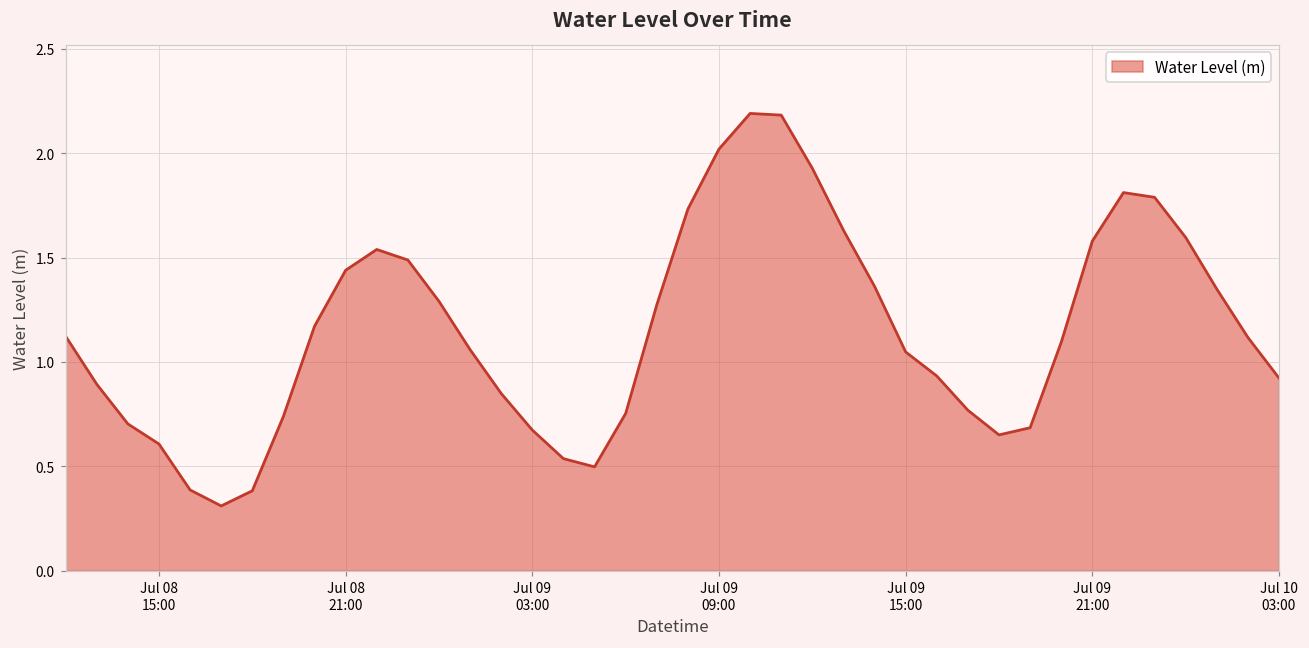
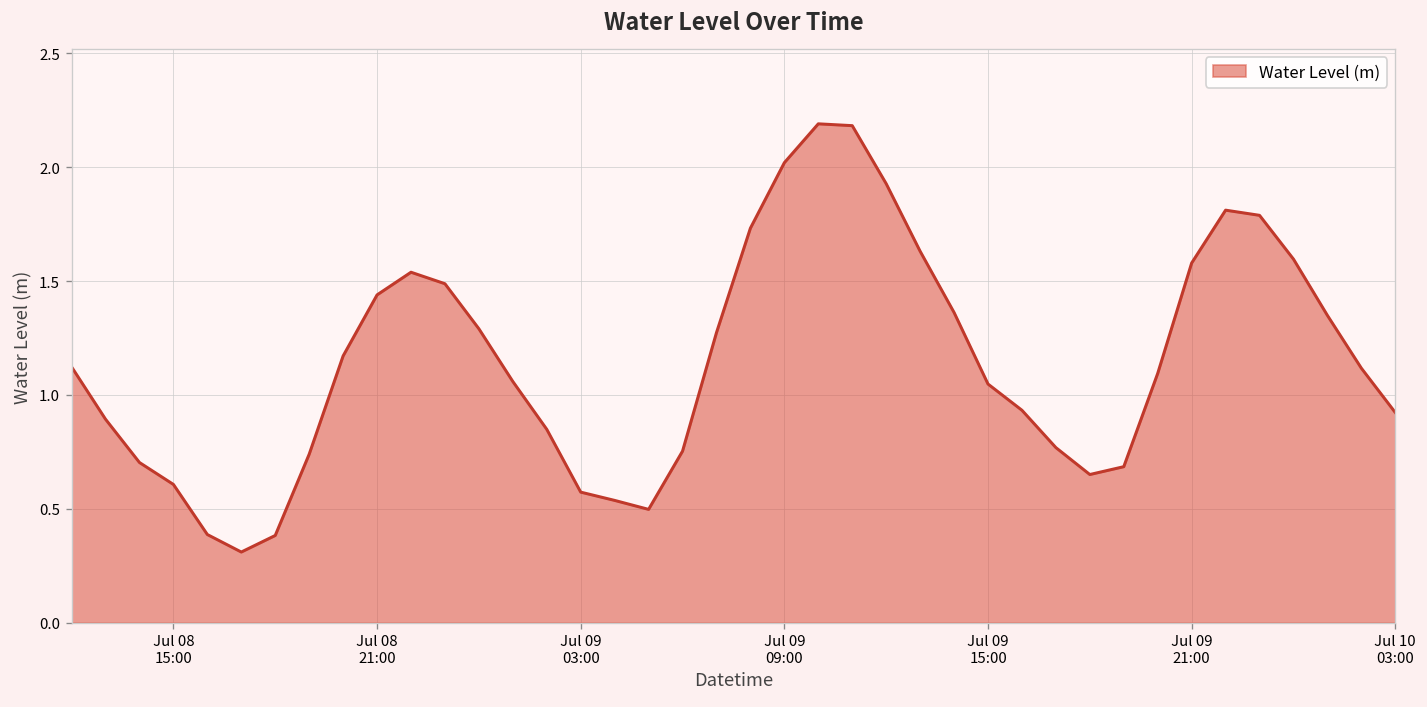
Jul 09 03:00: 0.67 -> 0.57
